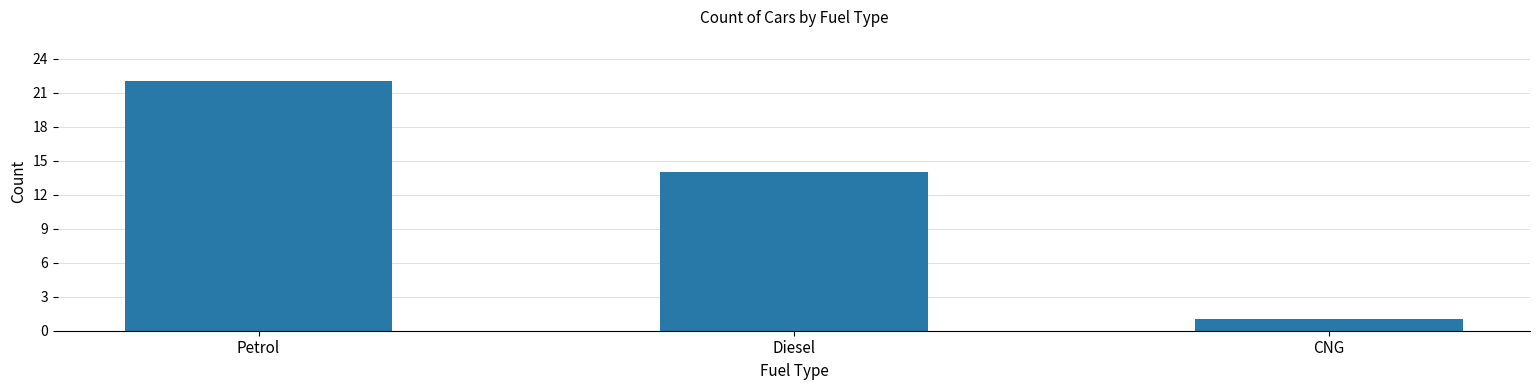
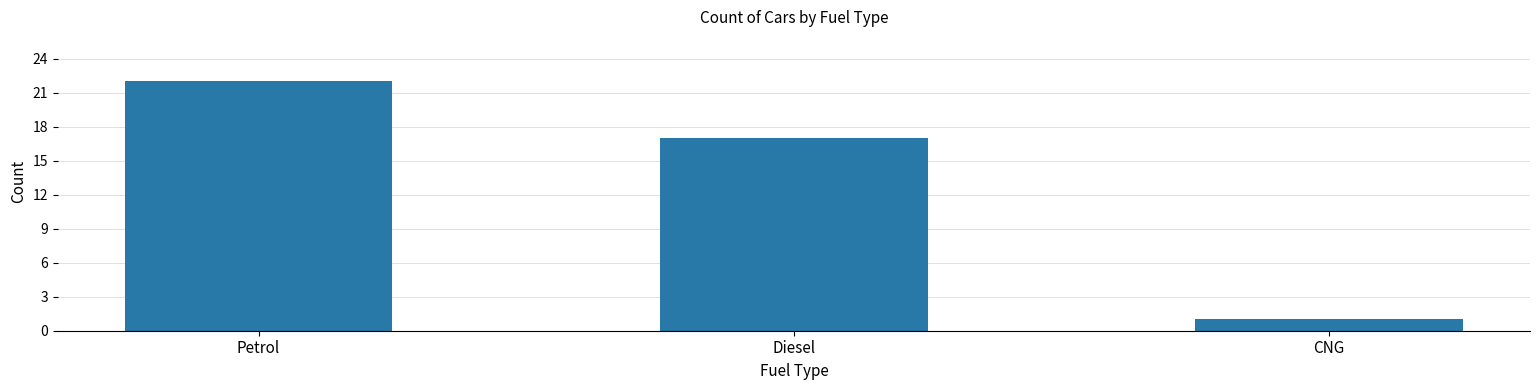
Diesel: 14 -> 17
